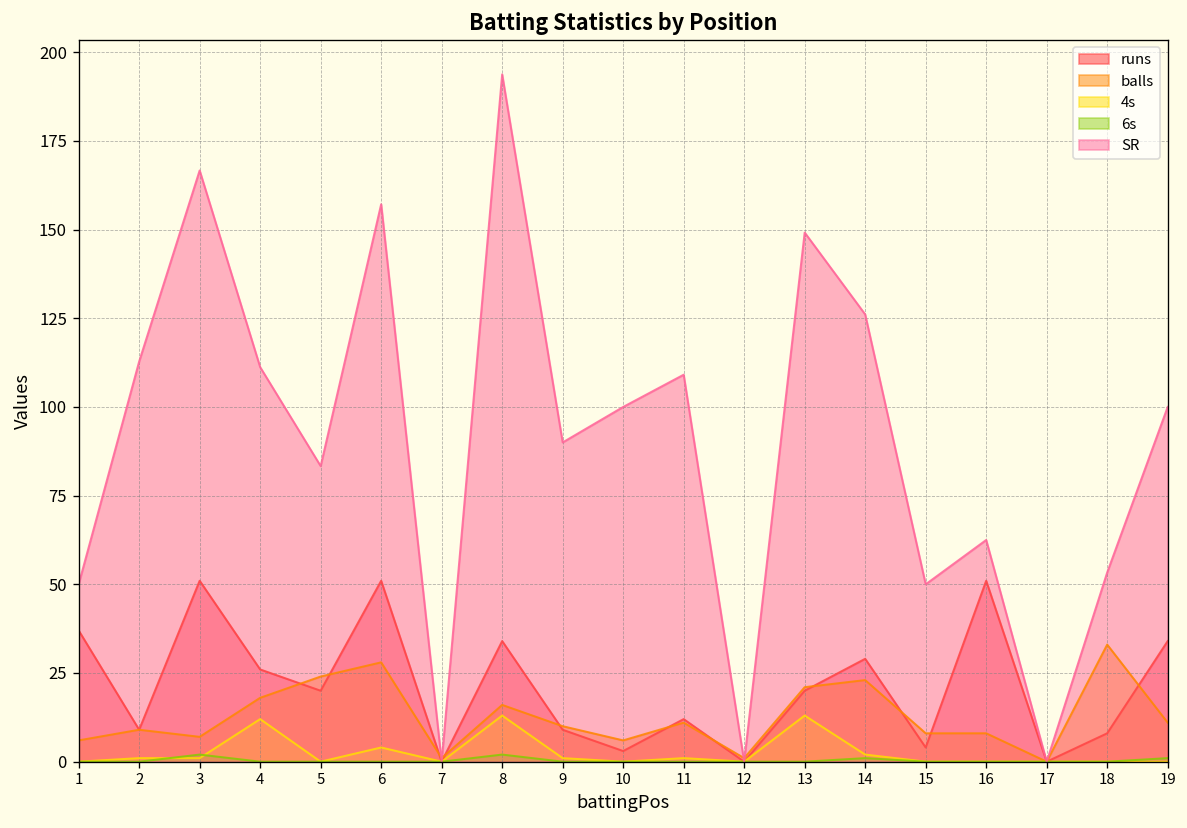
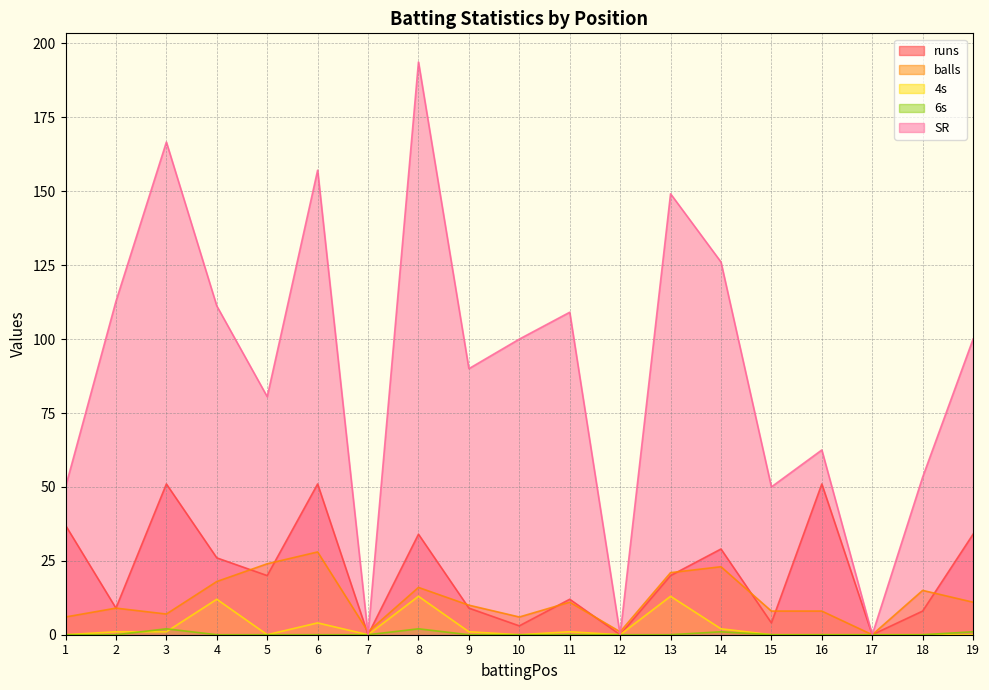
SR, 5: 83 -> 81
balls, 18: 33 -> 15
